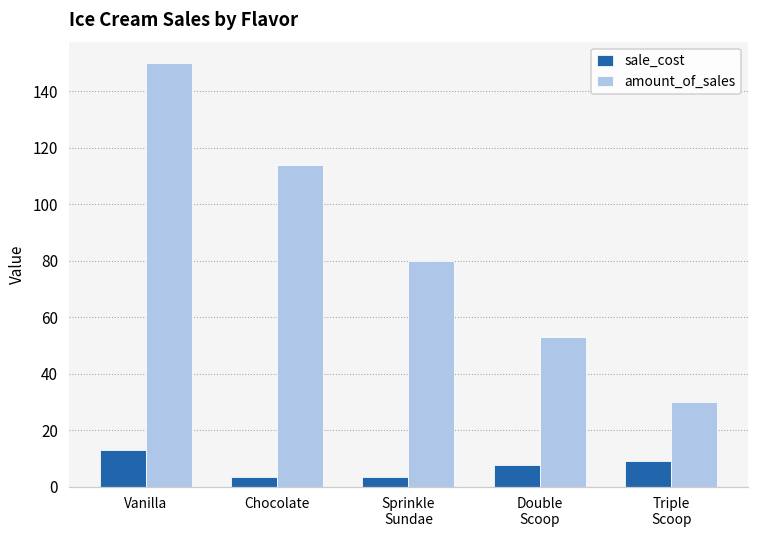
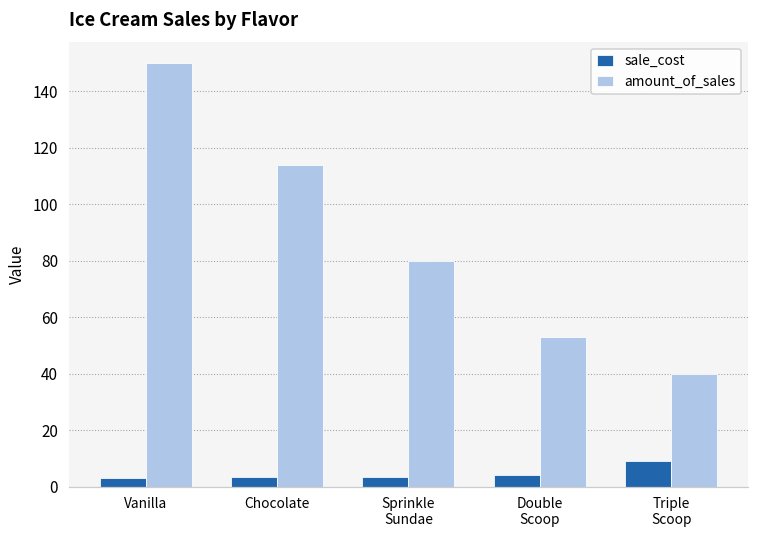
sale_cost, Vanilla: 13 -> 3
sale_cost, Double Scoop: 8 -> 4
amount_of_sales, Triple Scoop: 30 -> 40
